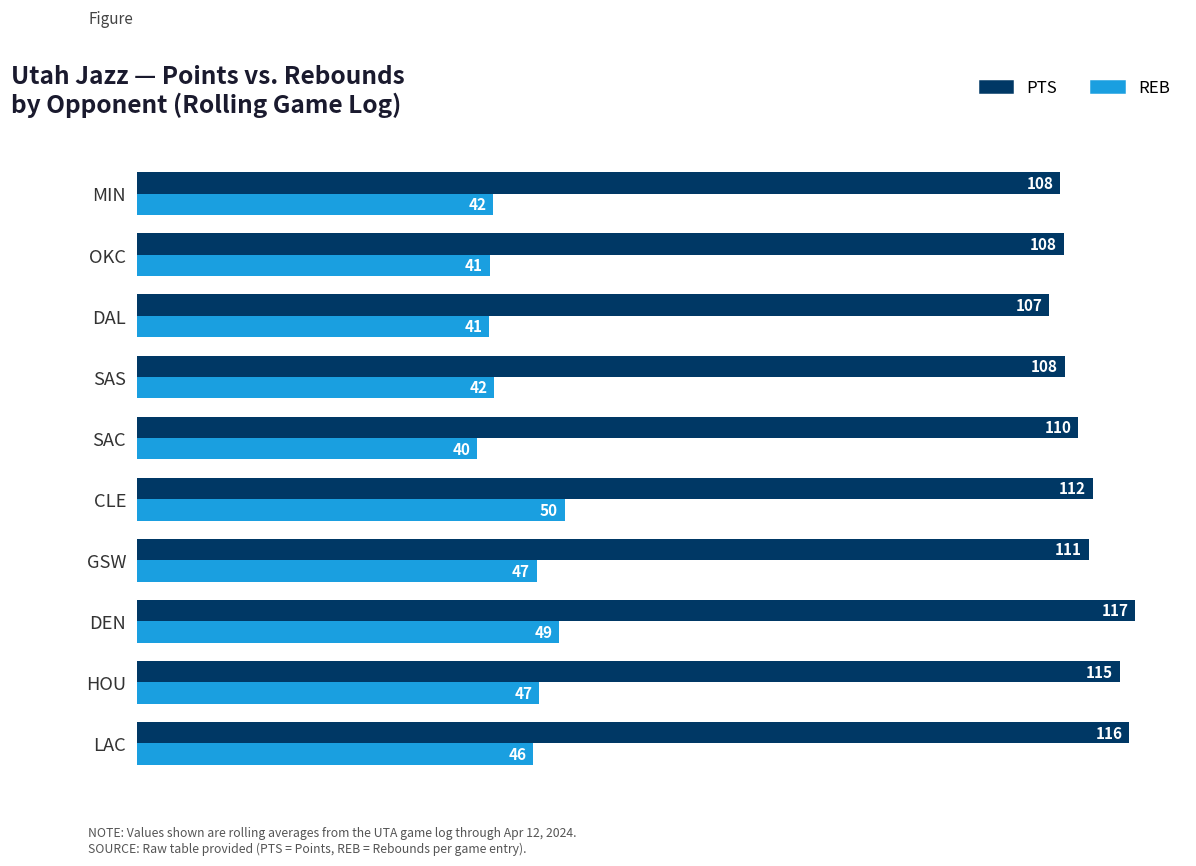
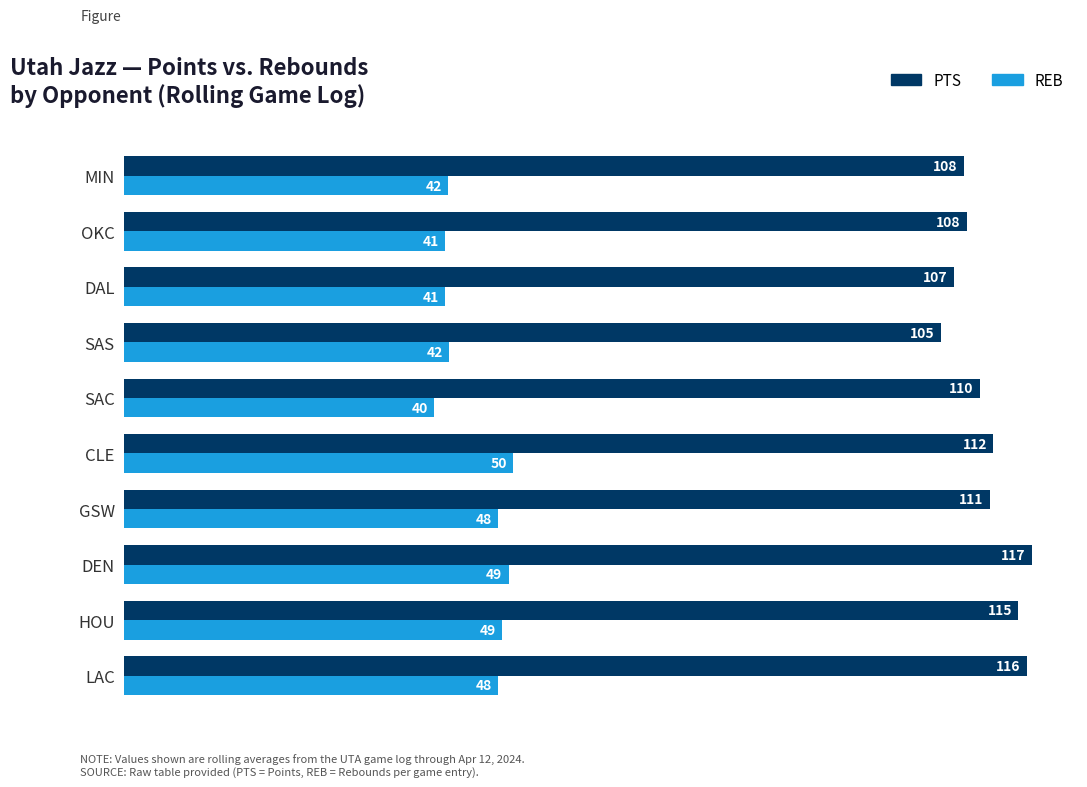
PTS, SAS: 108 -> 105
REB, GSW: 47 -> 48
REB, HOU: 47 -> 49
REB, LAC: 46 -> 48
